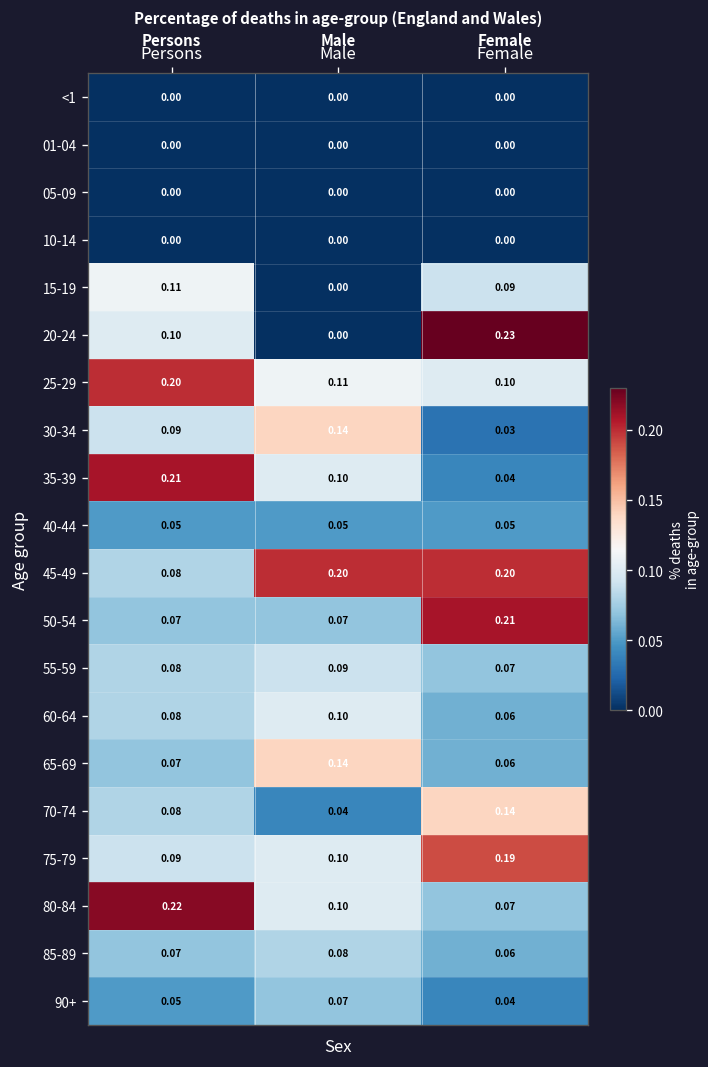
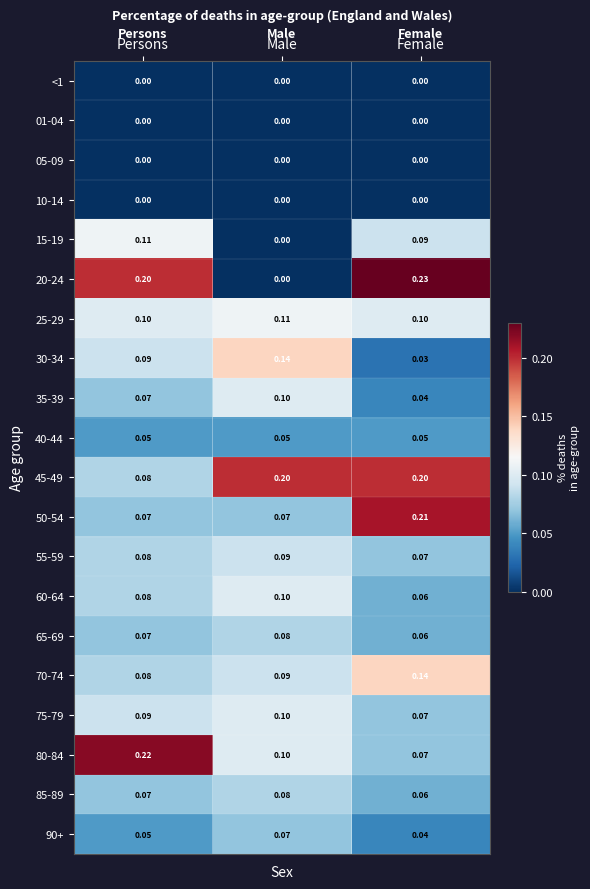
20-24, Persons: 0.10 -> 0.20
25-29, Persons: 0.20 -> 0.10
35-39, Persons: 0.21 -> 0.07
65-69, Male: 0.14 -> 0.08
70-74, Male: 0.04 -> 0.09
75-79, Female: 0.19 -> 0.07
